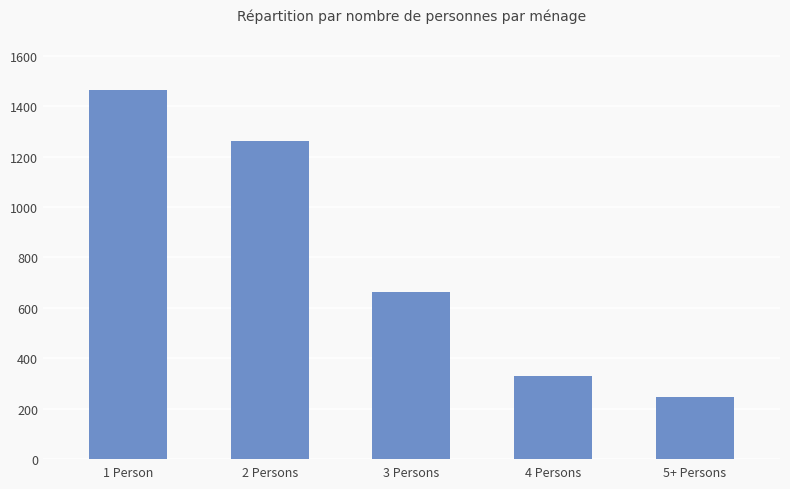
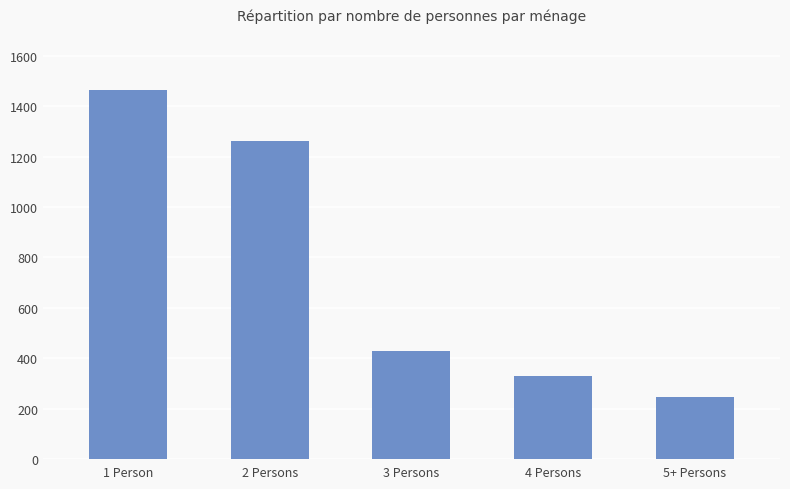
3 Persons: 660 -> 430
